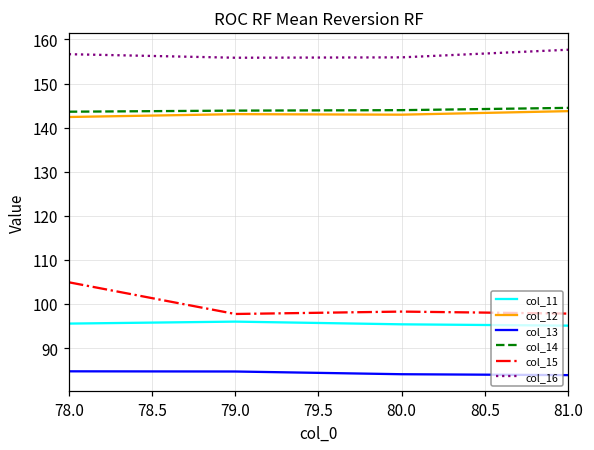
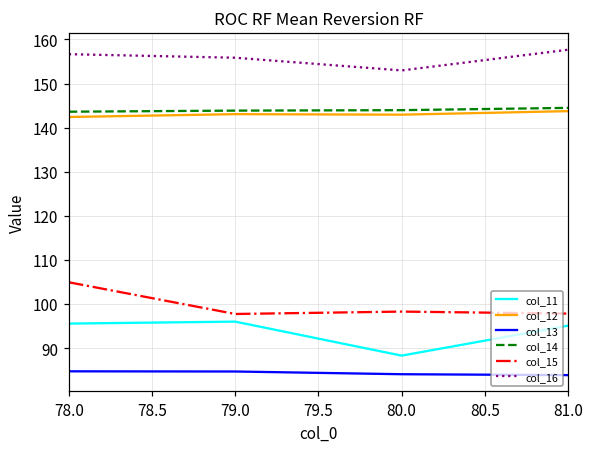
col_11, 80.0: 95 -> 88
col_16, 80.0: 156 -> 153
